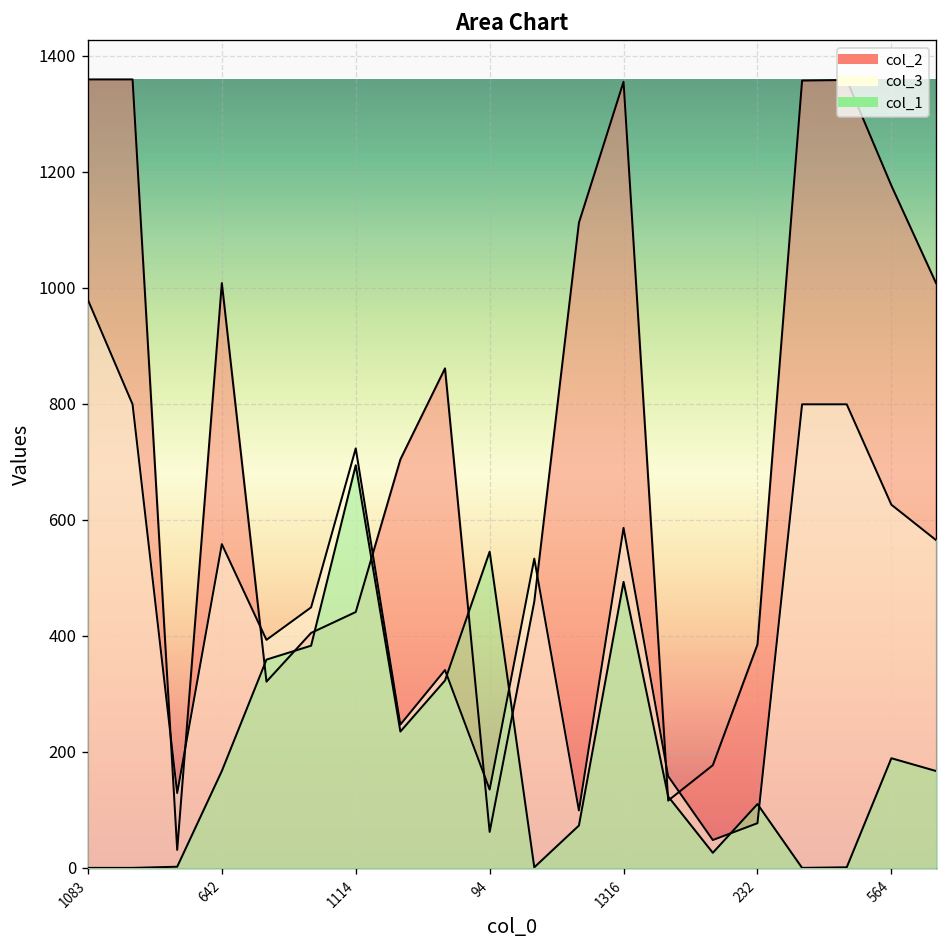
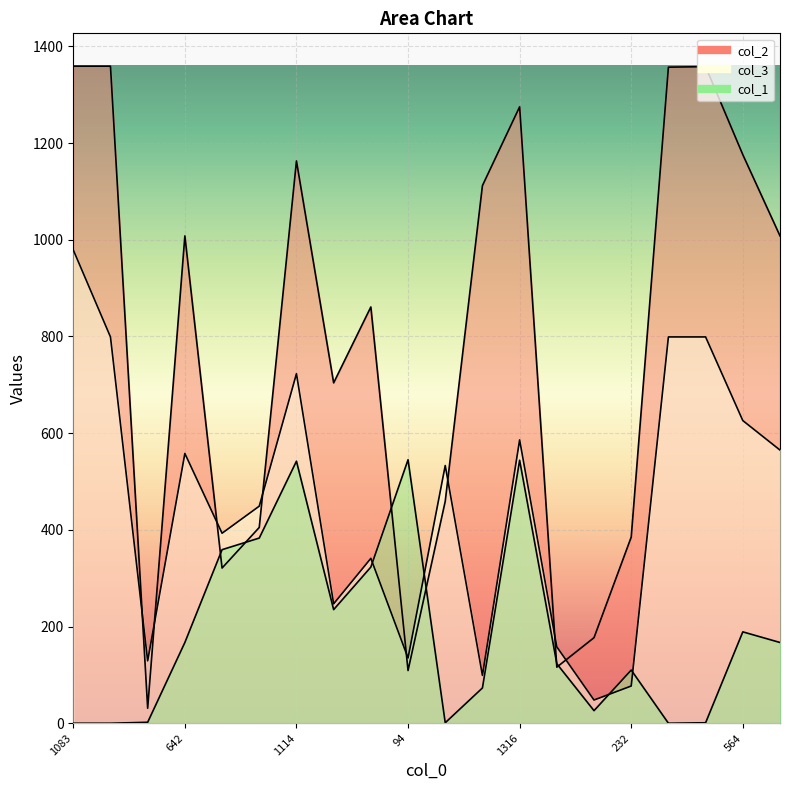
col_2, 1114: 440 -> 1160
col_1, 1114: 690 -> 540
col_2, 94: 60 -> 110
col_2, 1316: 1360 -> 1280
col_1, 1316: 490 -> 540
